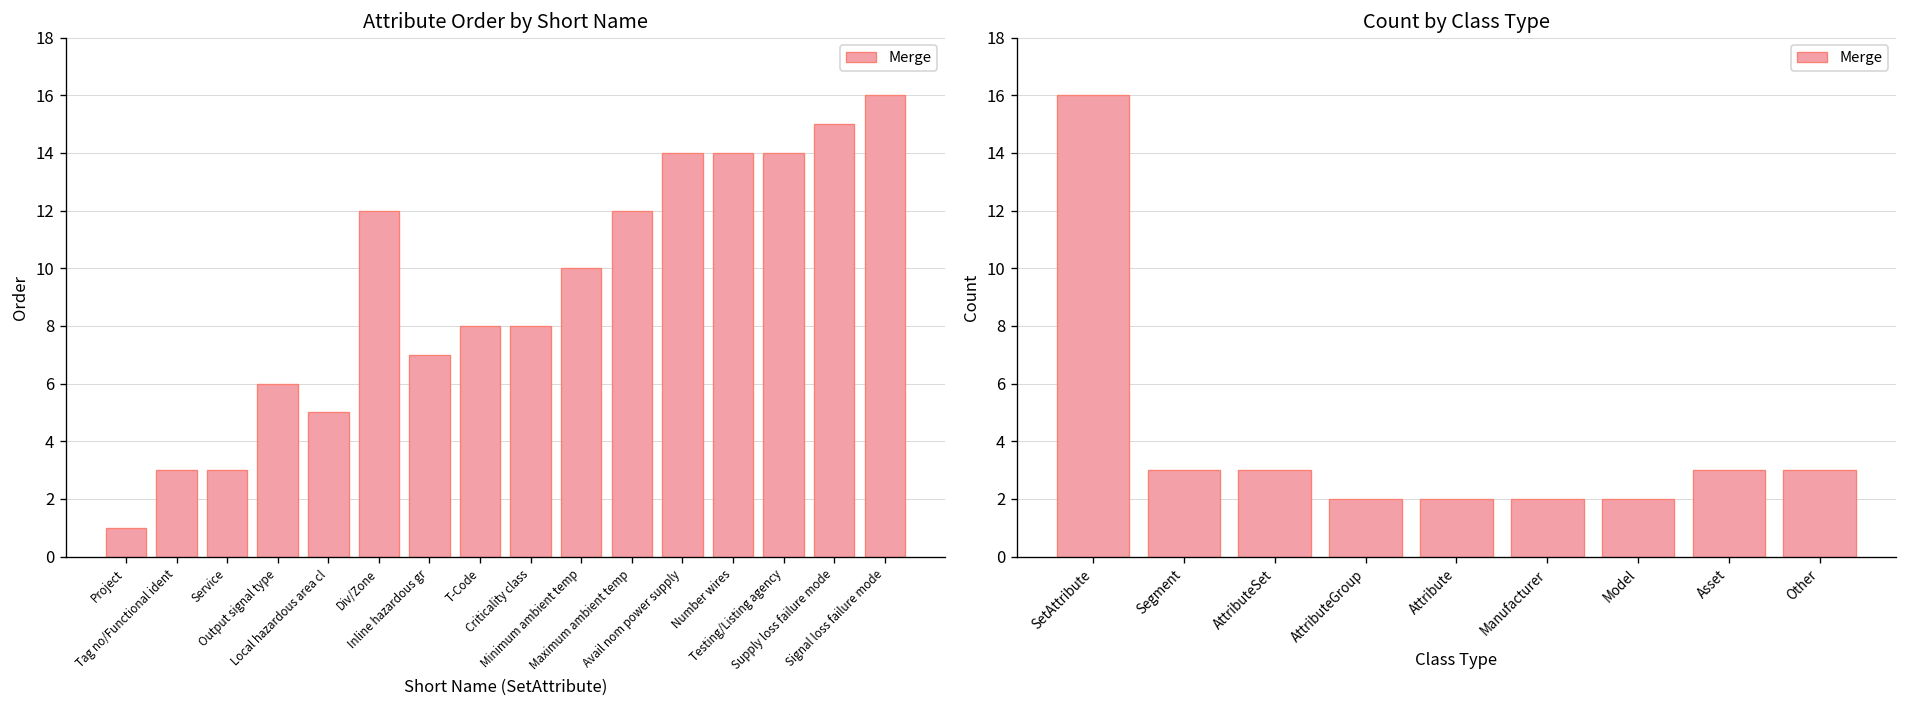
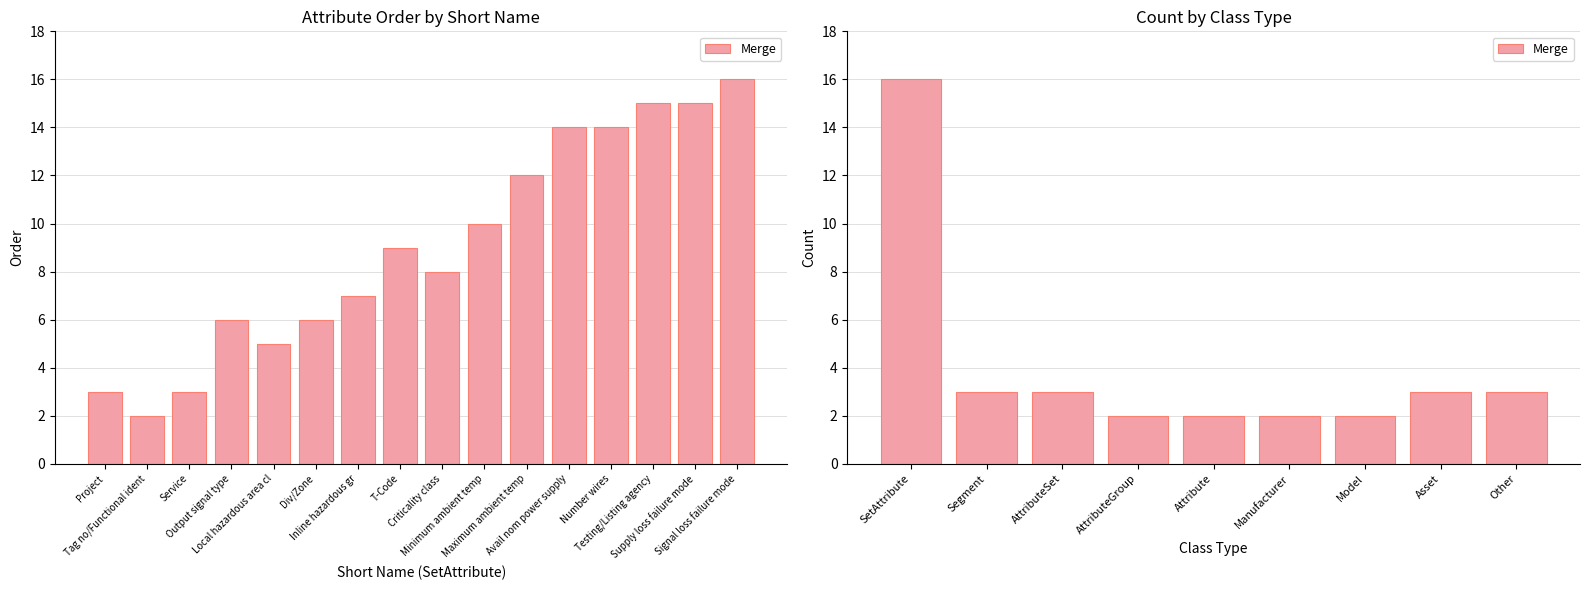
Attribute Order by Short Name, Project: 1 -> 3
Attribute Order by Short Name, Tag no/Functional ident: 3 -> 2
Attribute Order by Short Name, Div/Zone: 12 -> 6
Attribute Order by Short Name, T-Code: 8 -> 9
Attribute Order by Short Name, Testing/Listing agency: 14 -> 15
